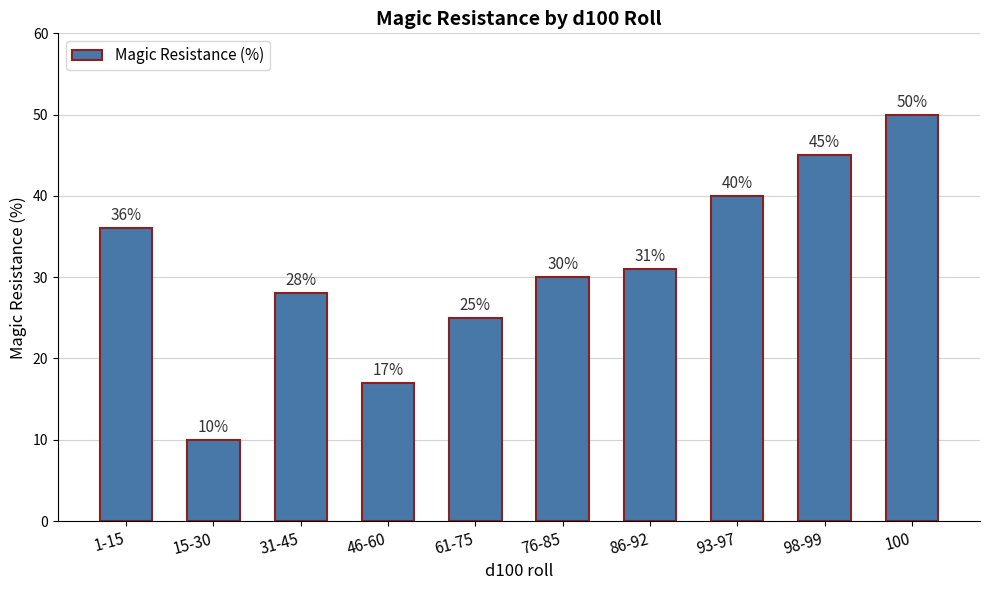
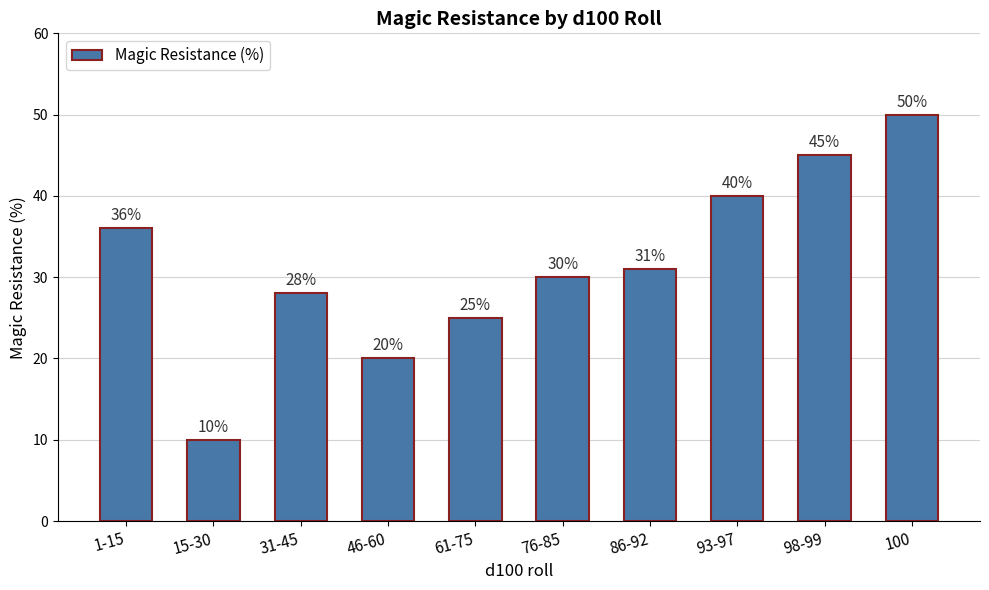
46-60: 17% -> 20%
